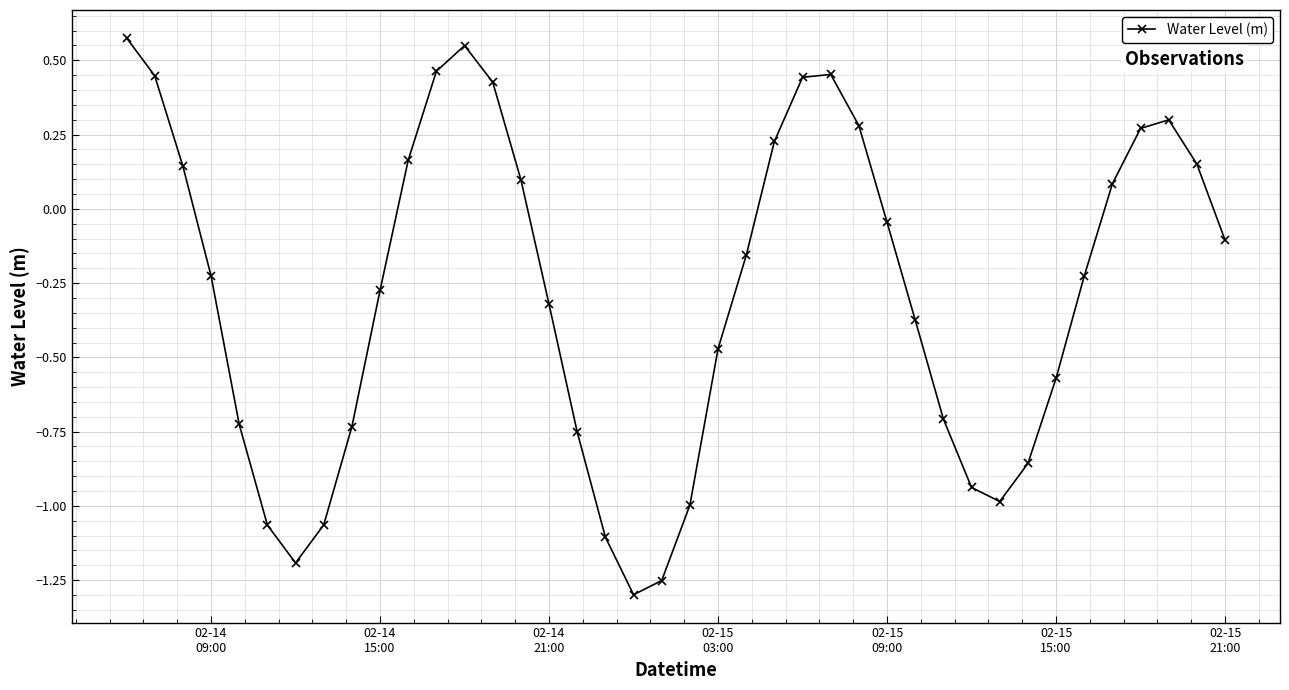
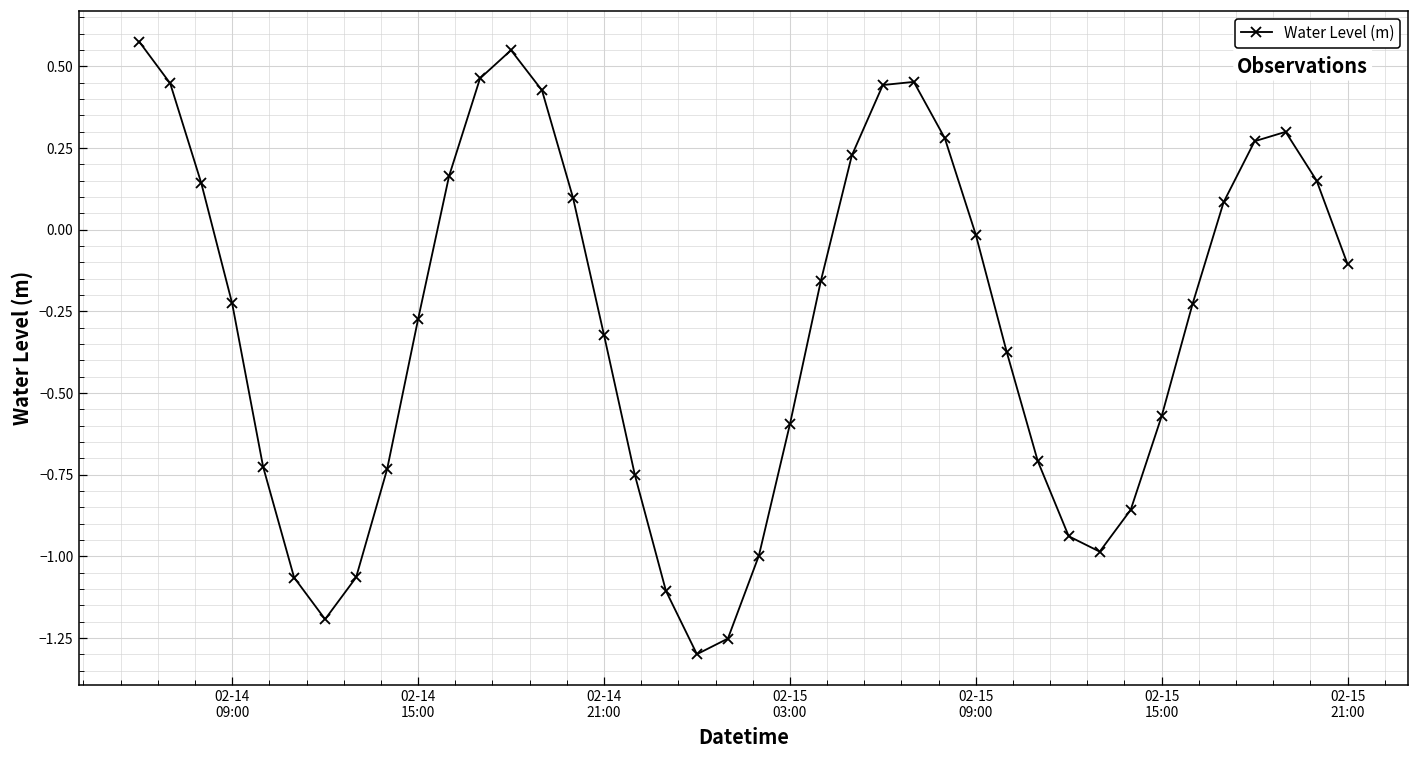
02-15 03:00: -0.47 -> -0.60
02-15 09:00: -0.05 -> -0.01
